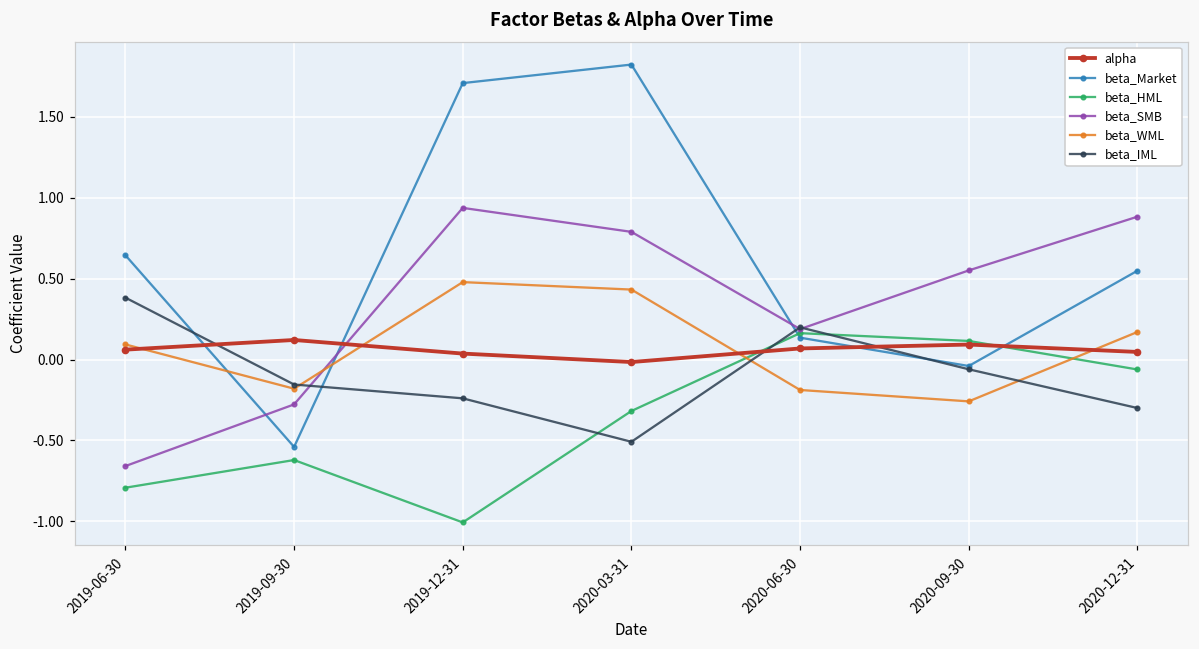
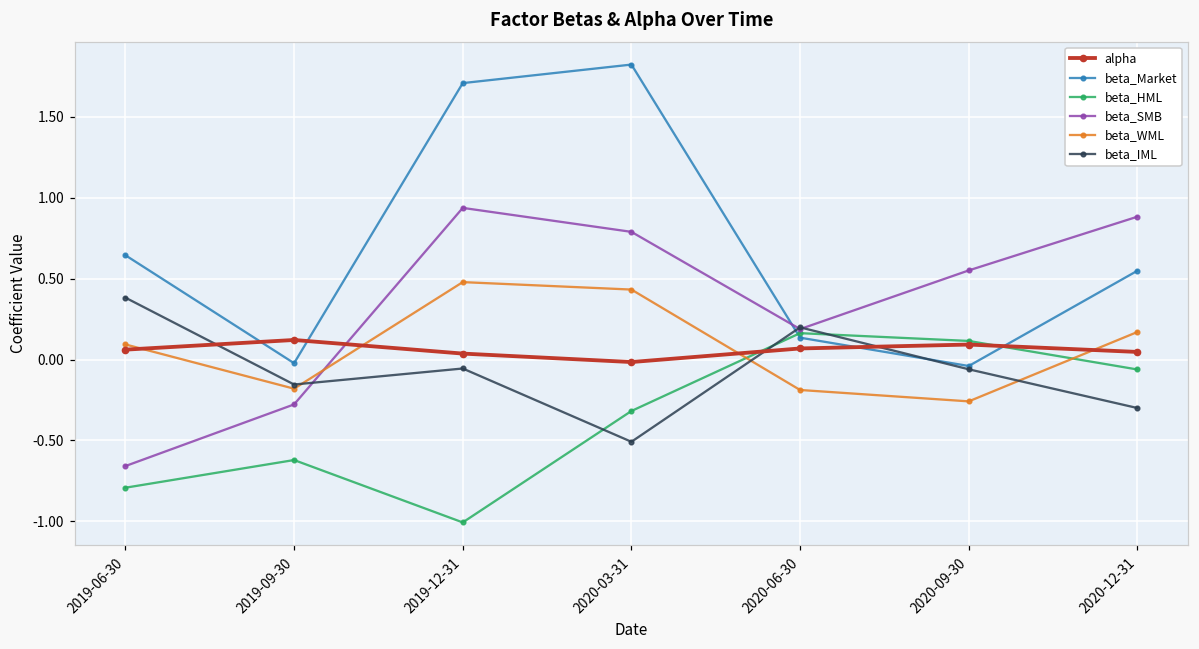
beta_Market, 2019-09-30: -0.54 -> -0.02
beta_IML, 2019-12-31: -0.24 -> -0.06
